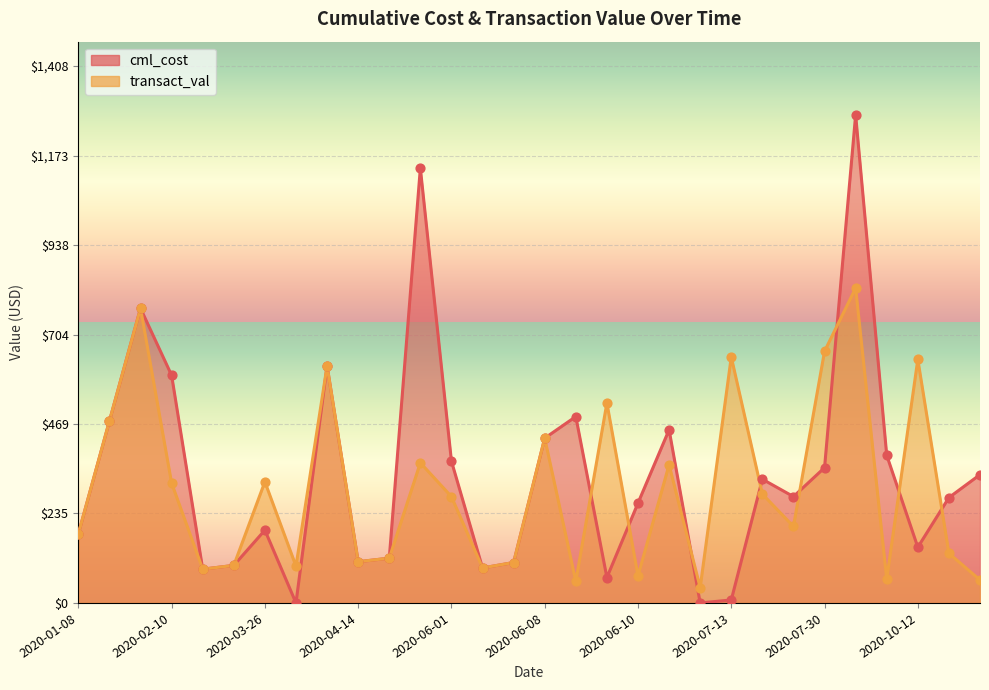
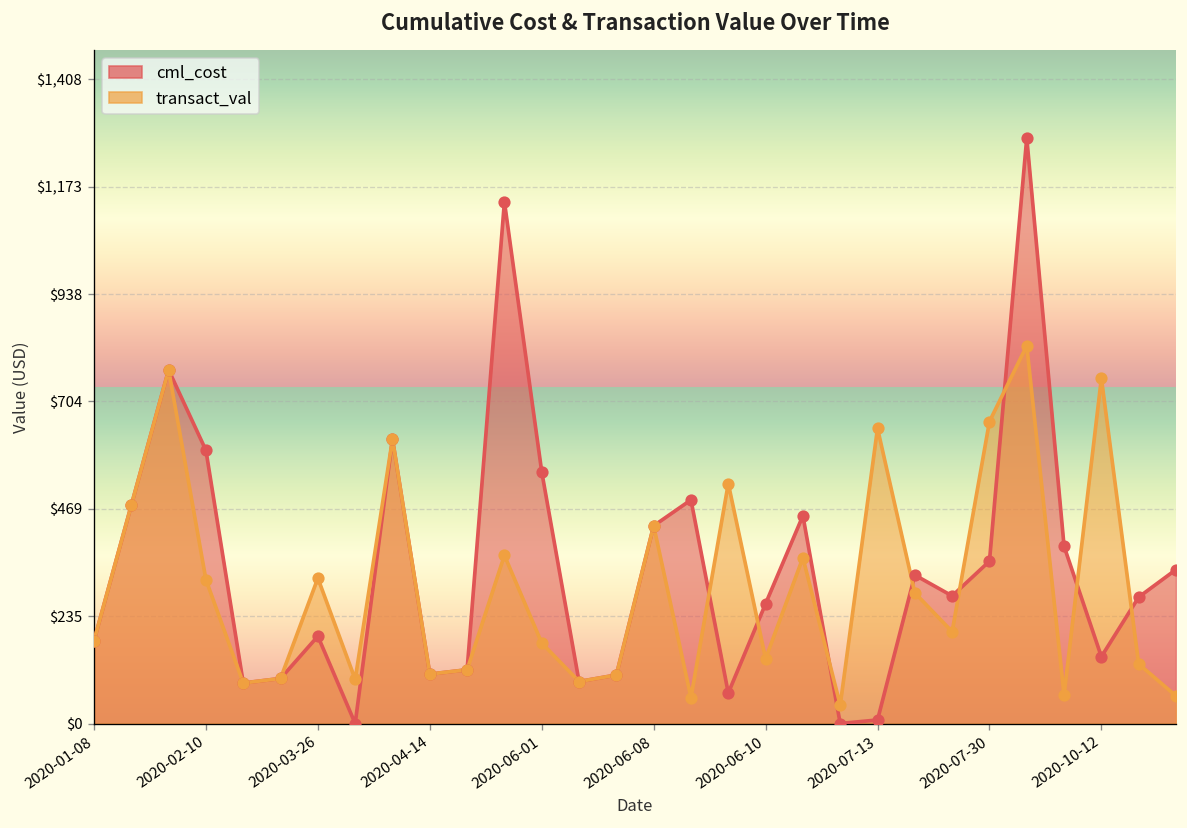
cml_cost, 2020-06-01: $370 -> $550
transact_val, 2020-06-01: $280 -> $180
transact_val, 2020-06-10: $70 -> $140
transact_val, 2020-10-12: $640 -> $750
